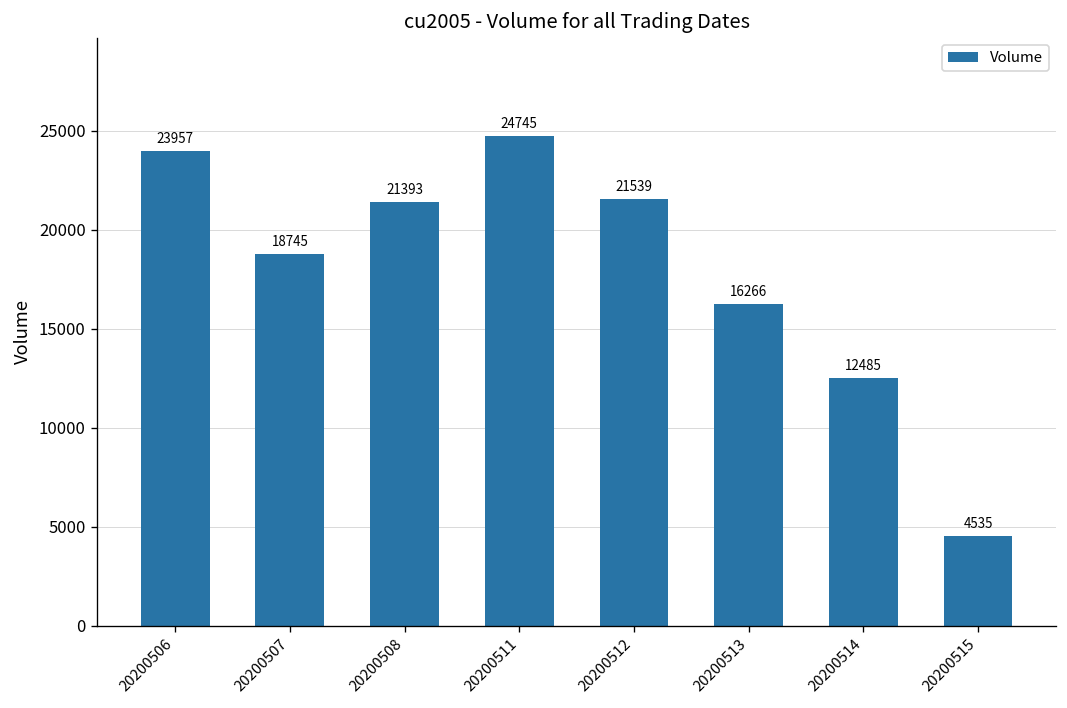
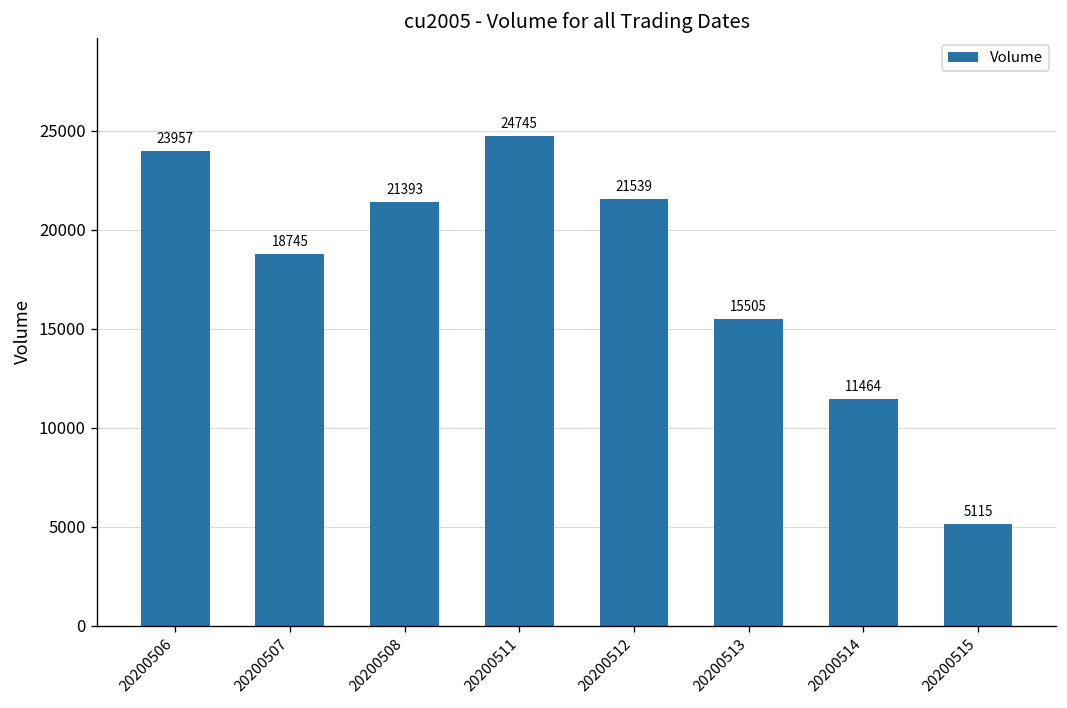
20200513: 16266 -> 15505
20200514: 12485 -> 11464
20200515: 4535 -> 5115
